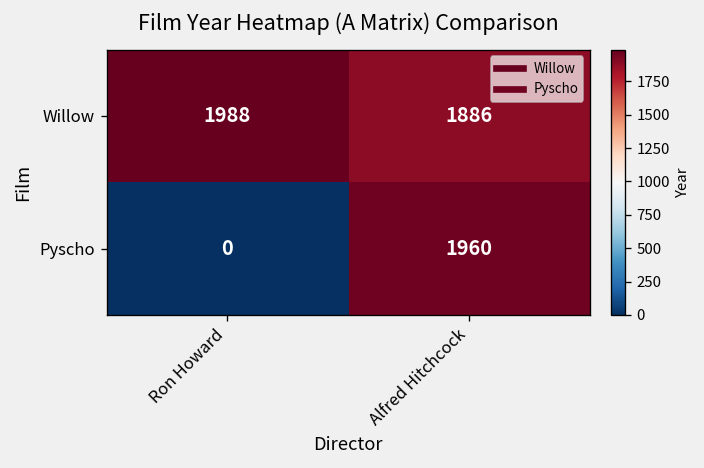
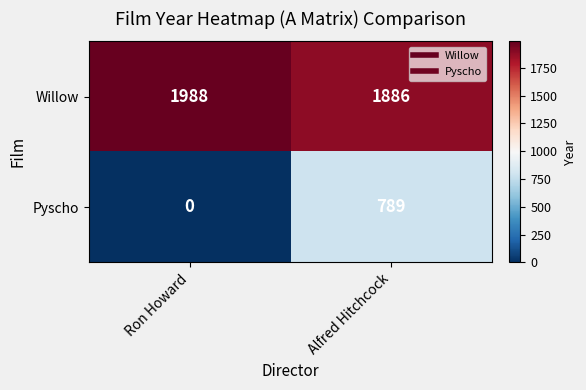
Pyscho, Alfred Hitchcock: 1960 -> 789
